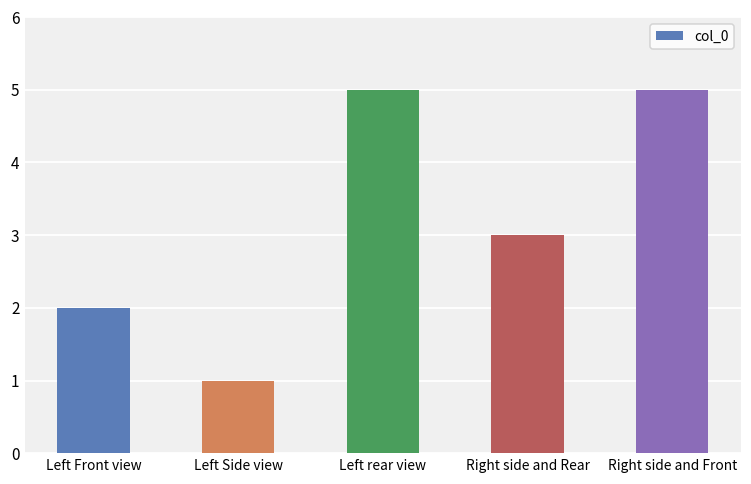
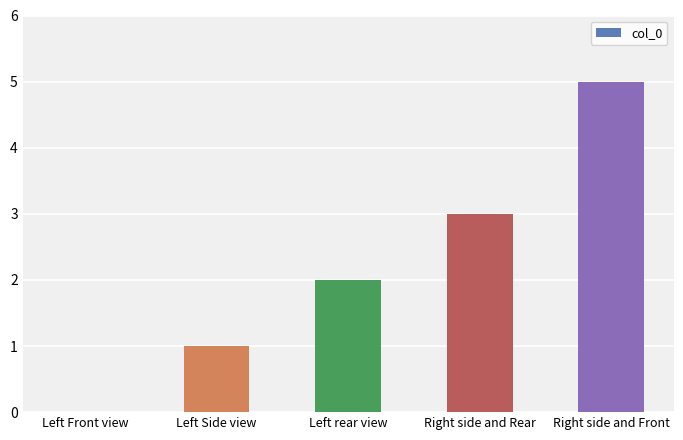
Left Front view: 2 -> 0
Left rear view: 5 -> 2
